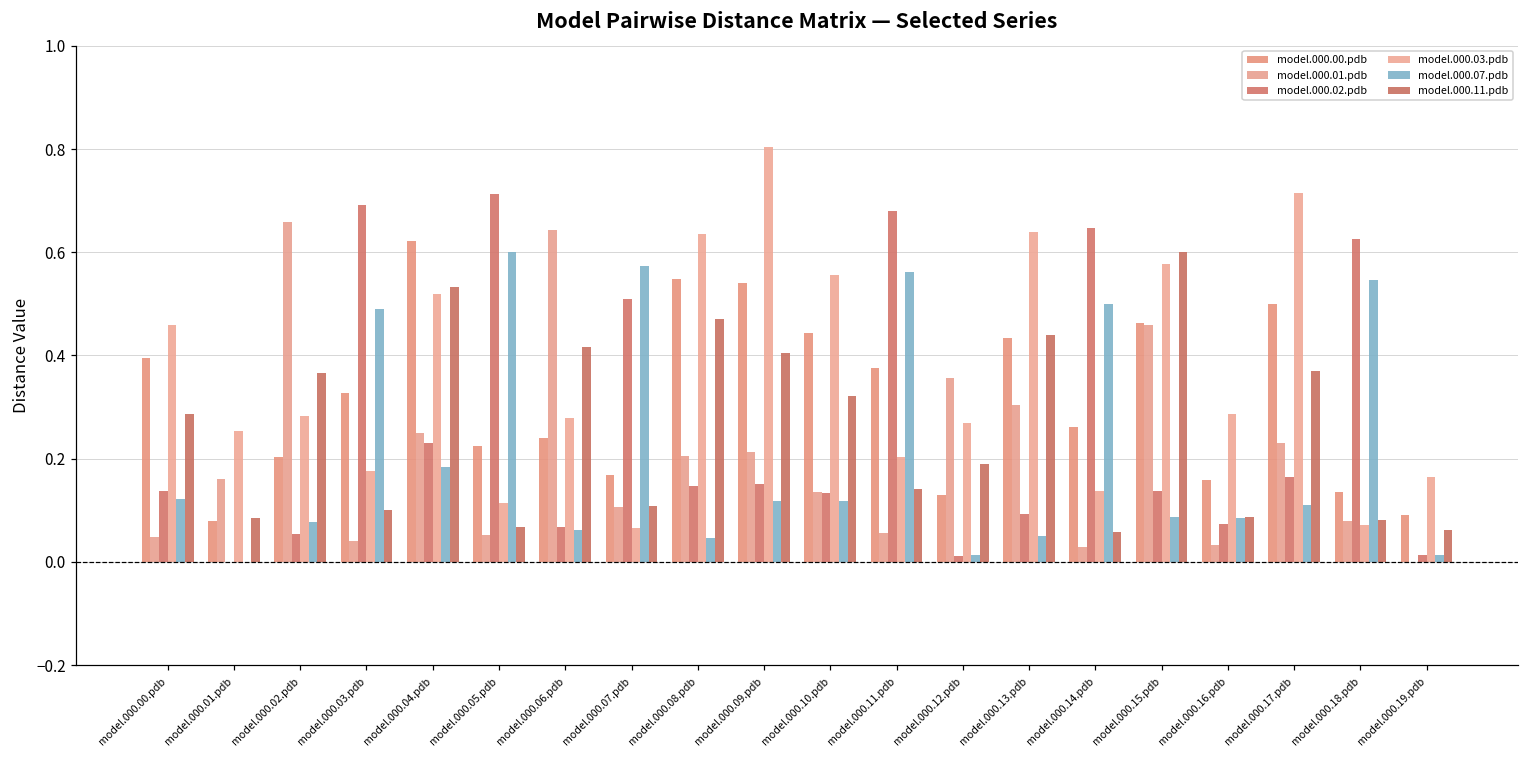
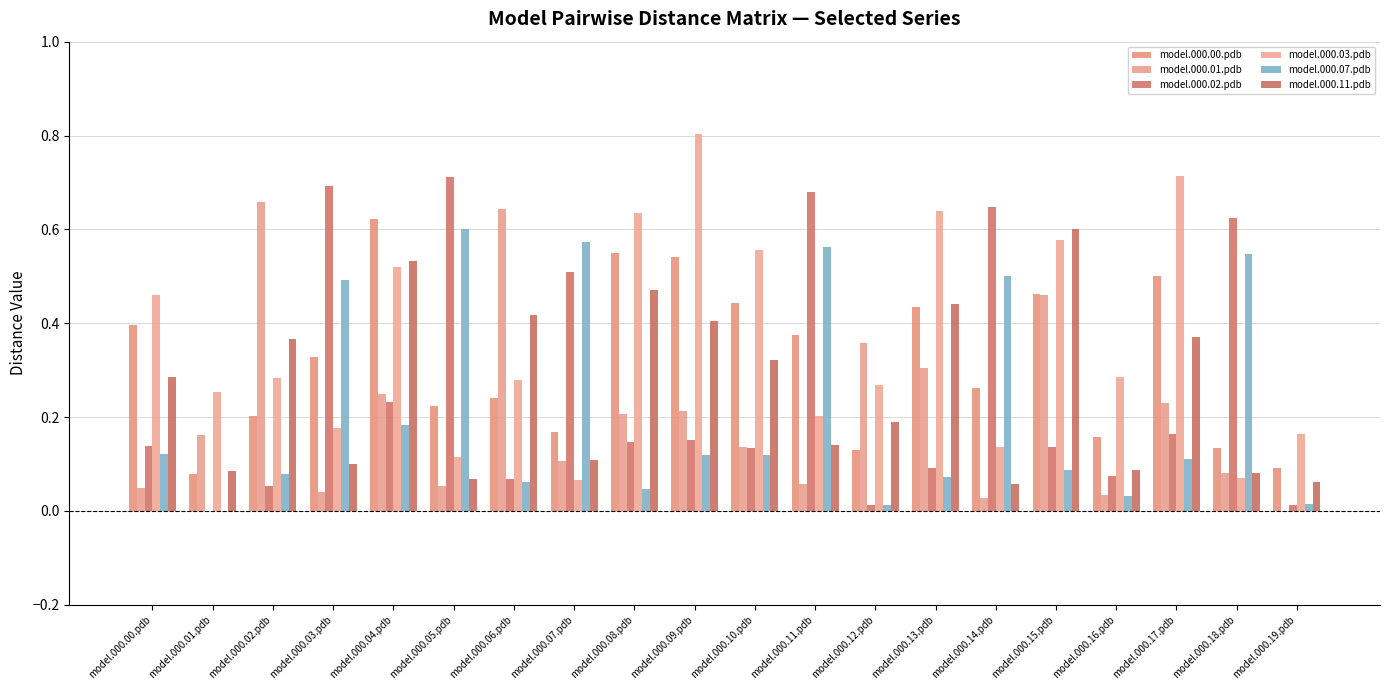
model.000.07.pdb, model.000.13.pdb: 0.05 -> 0.07
model.000.07.pdb, model.000.16.pdb: 0.09 -> 0.03
